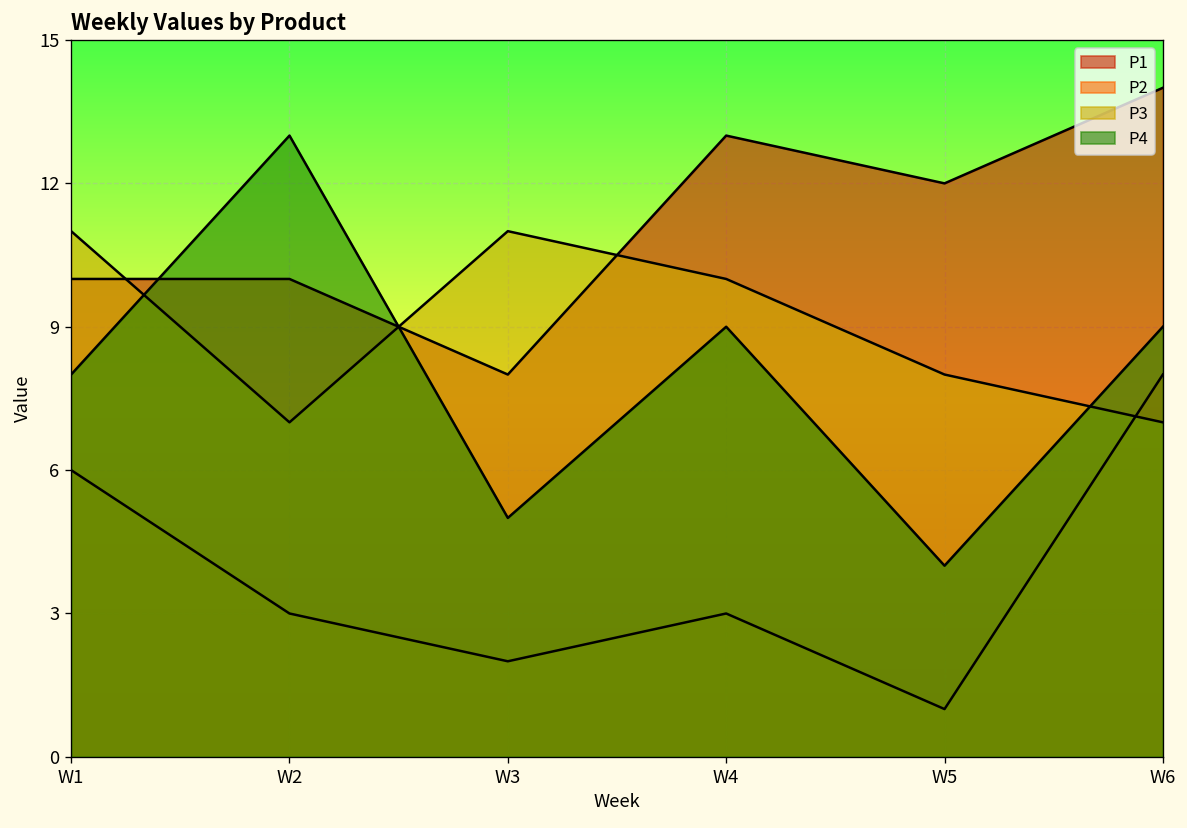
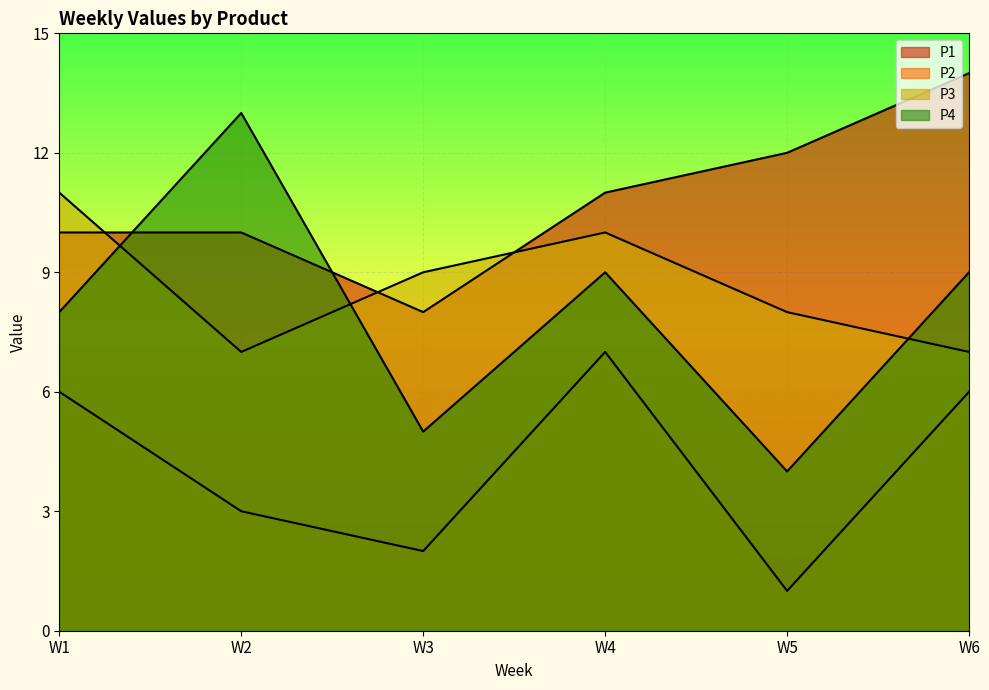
P3, W3: 11 -> 9
P1, W4: 13 -> 11
P2, W4: 3 -> 7
P2, W6: 8 -> 6
